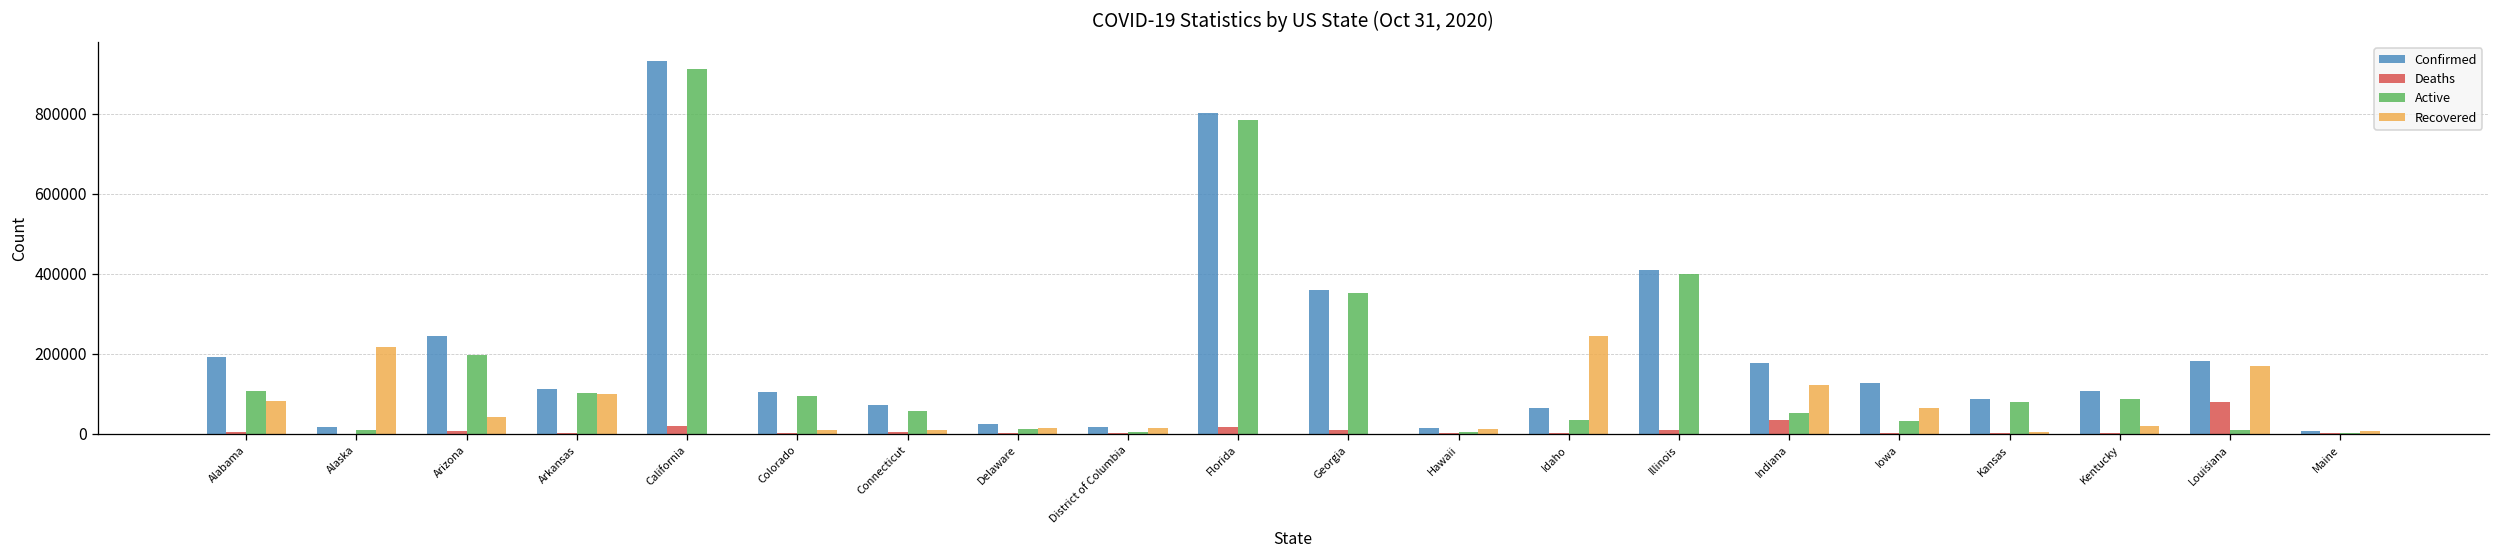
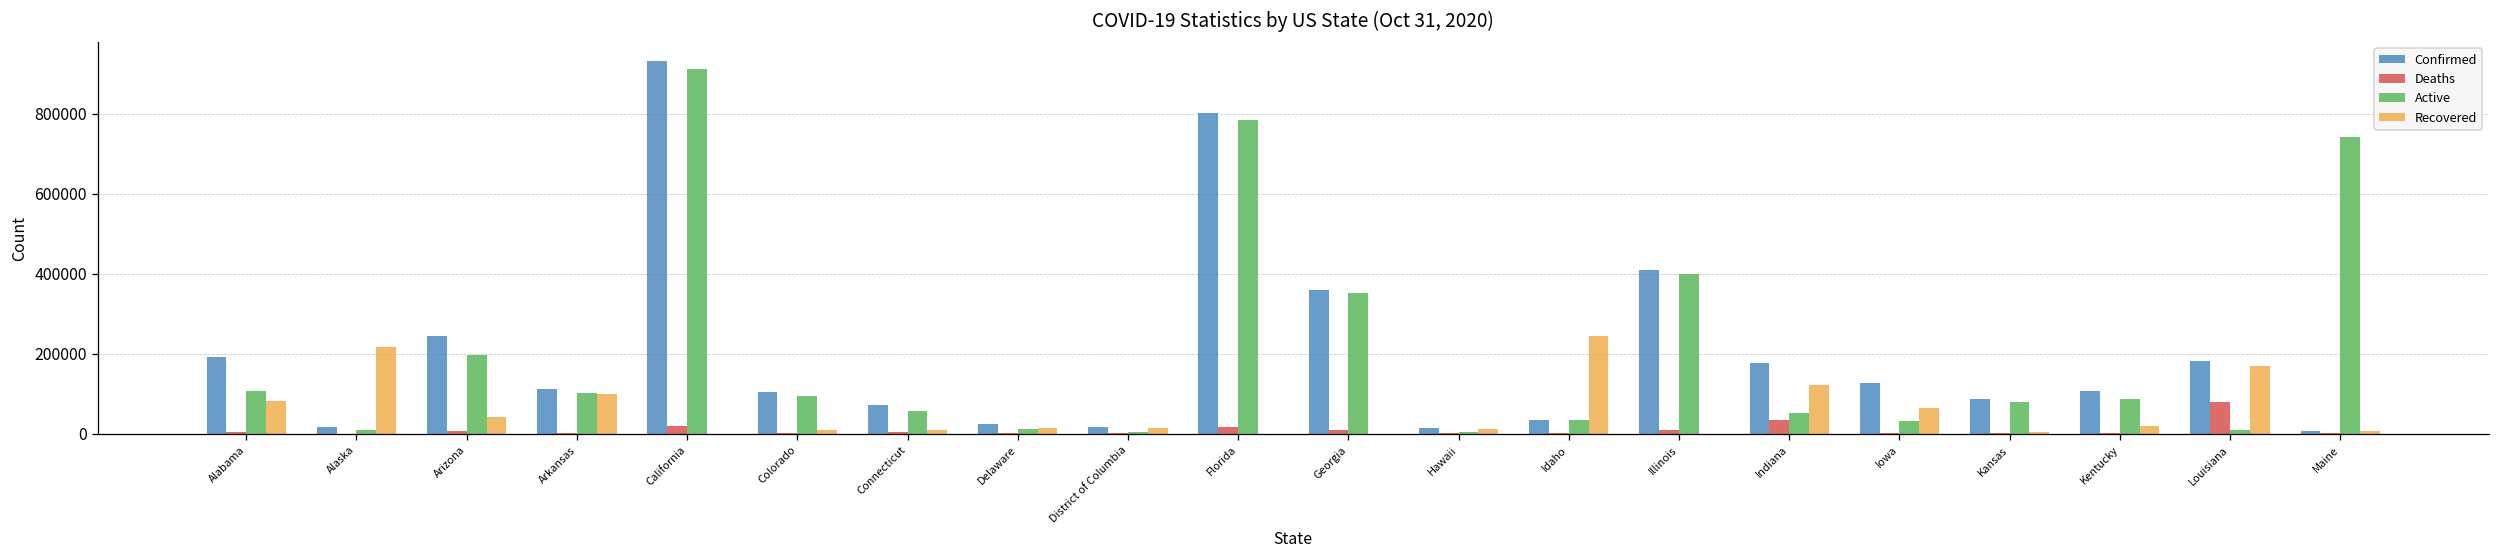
Confirmed, Idaho: 60000 -> 30000
Active, Maine: 0 -> 740000
